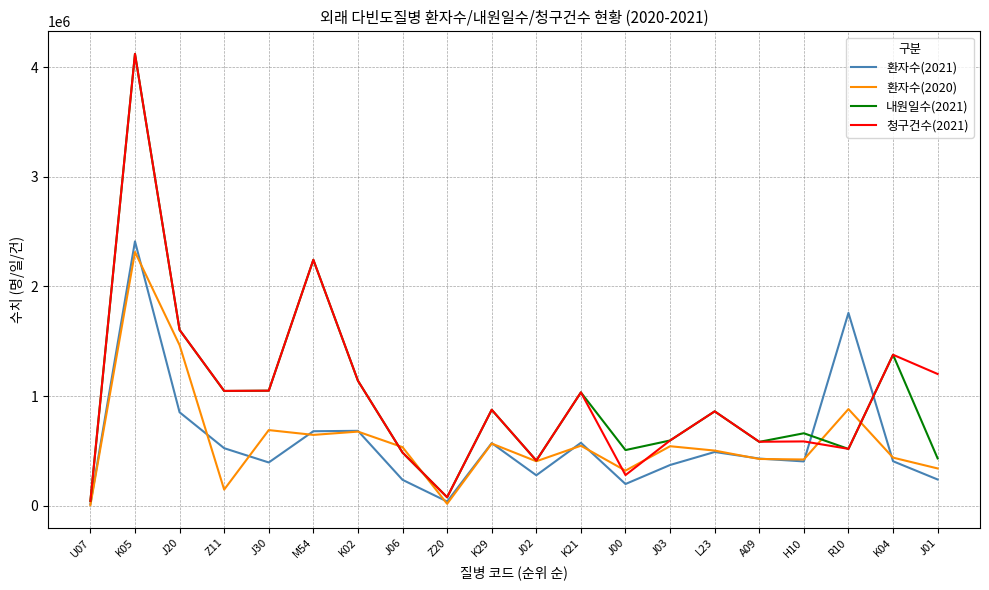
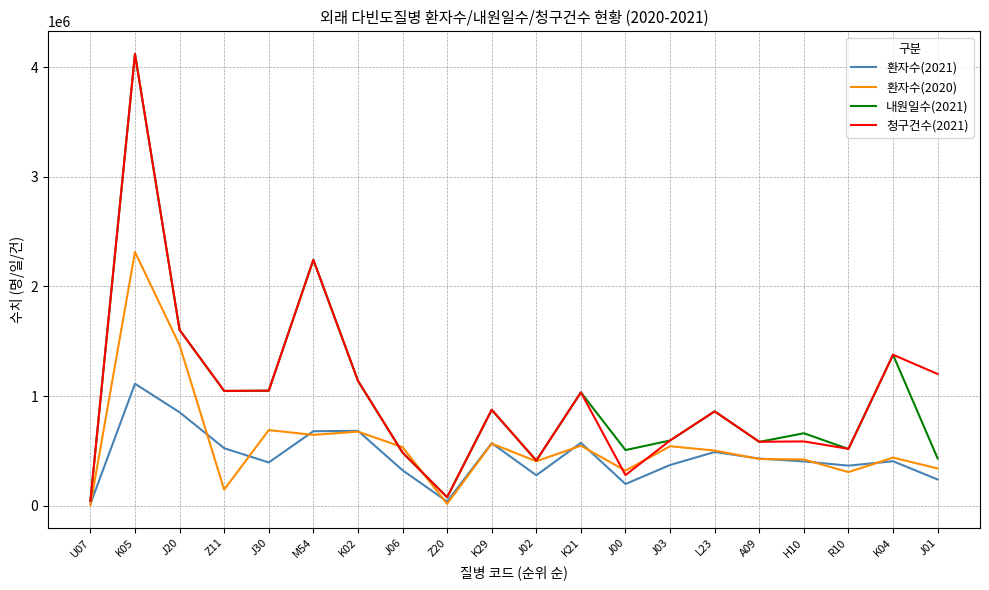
환자수(2021), K05: 2410000 -> 1110000
환자수(2021), J06: 240000 -> 320000
환자수(2021), R10: 1760000 -> 370000
환자수(2020), R10: 880000 -> 310000
